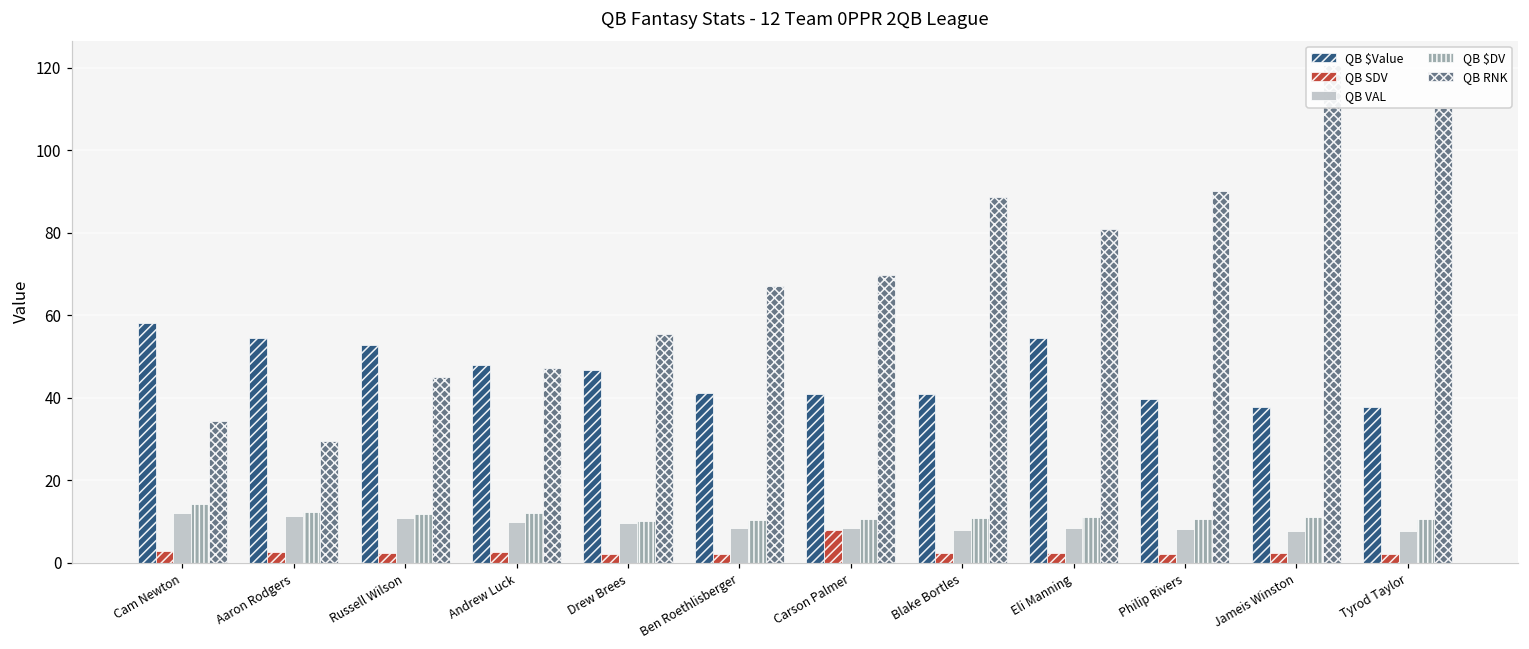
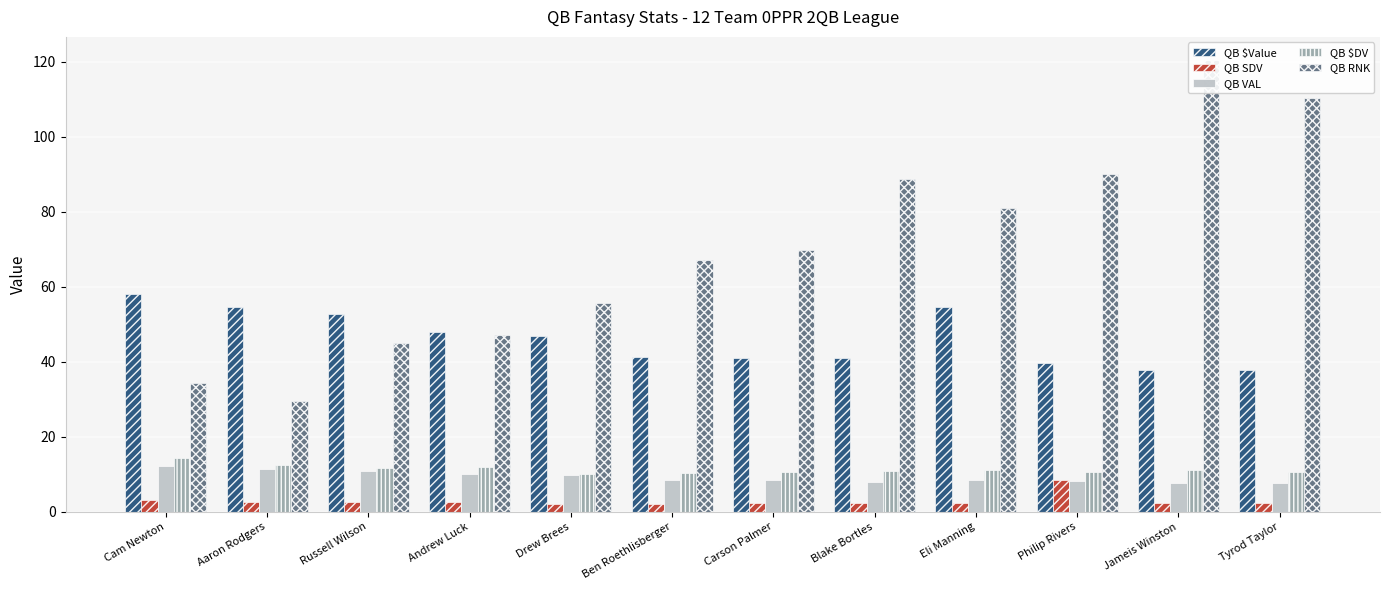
QB SDV, Carson Palmer: 8 -> 2
QB SDV, Philip Rivers: 2 -> 8
